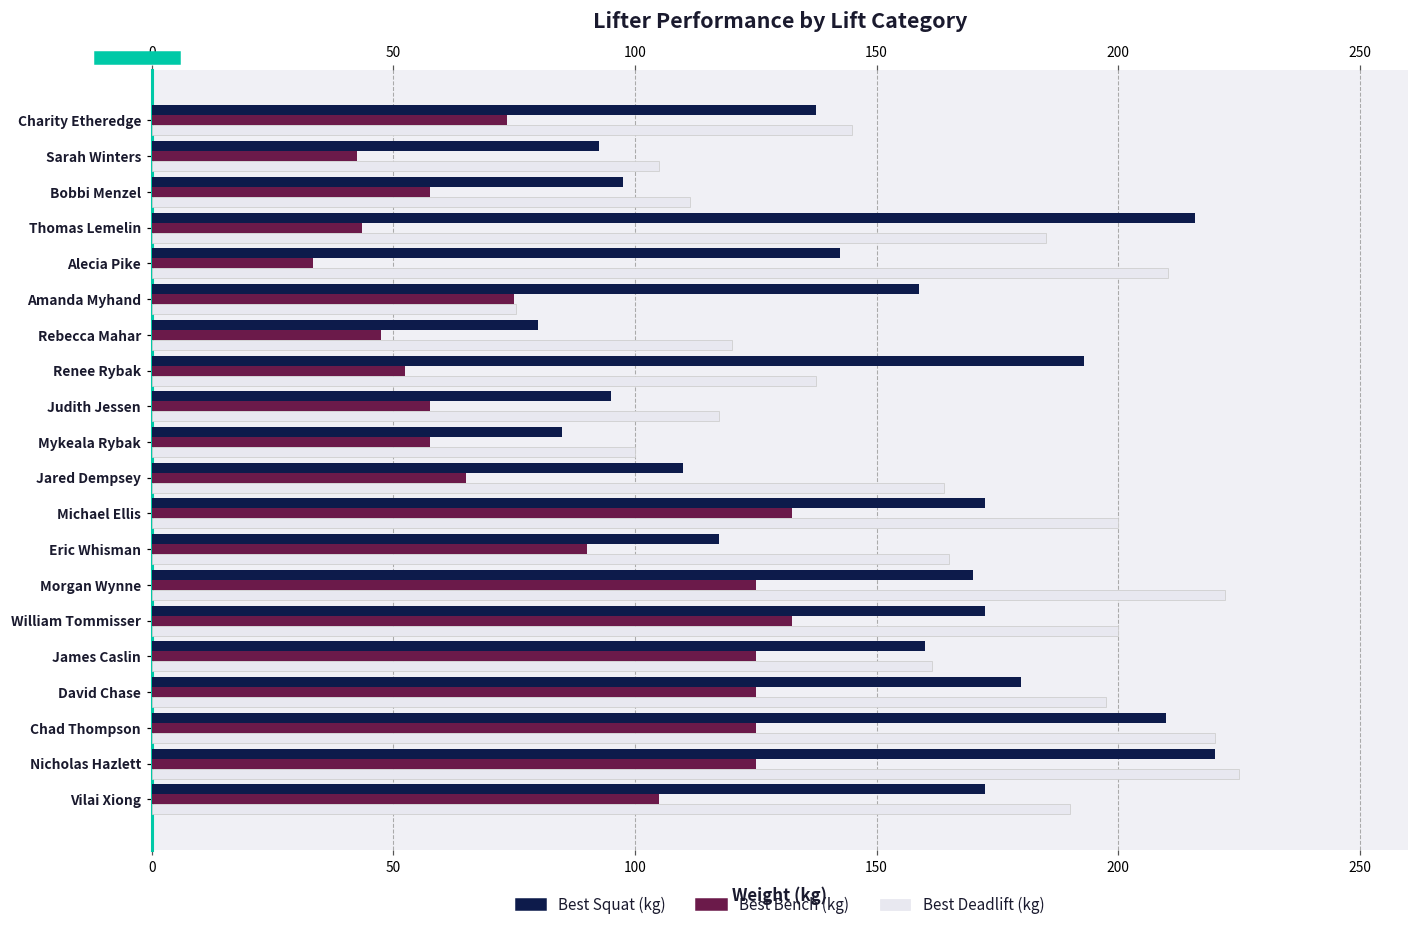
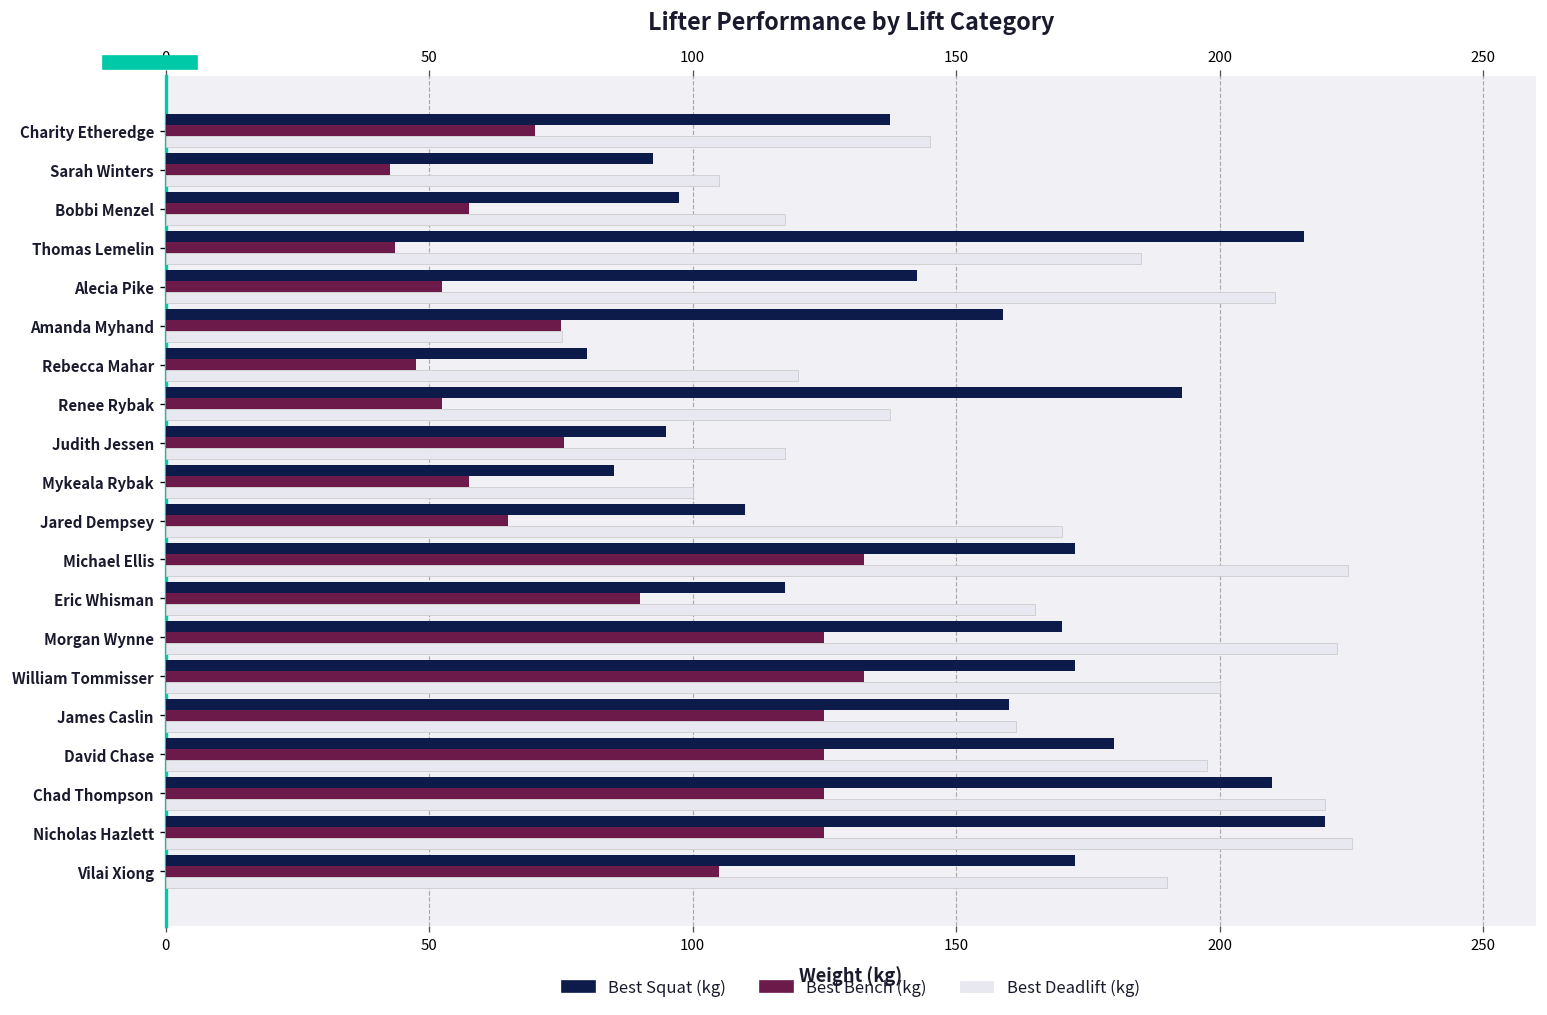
Best Bench (kg), Charity Etheredge: 74 -> 70
Best Deadlift (kg), Bobbi Menzel: 111 -> 118
Best Bench (kg), Alecia Pike: 33 -> 53
Best Bench (kg), Judith Jessen: 58 -> 76
Best Deadlift (kg), Jared Dempsey: 164 -> 170
Best Deadlift (kg), Michael Ellis: 200 -> 224
